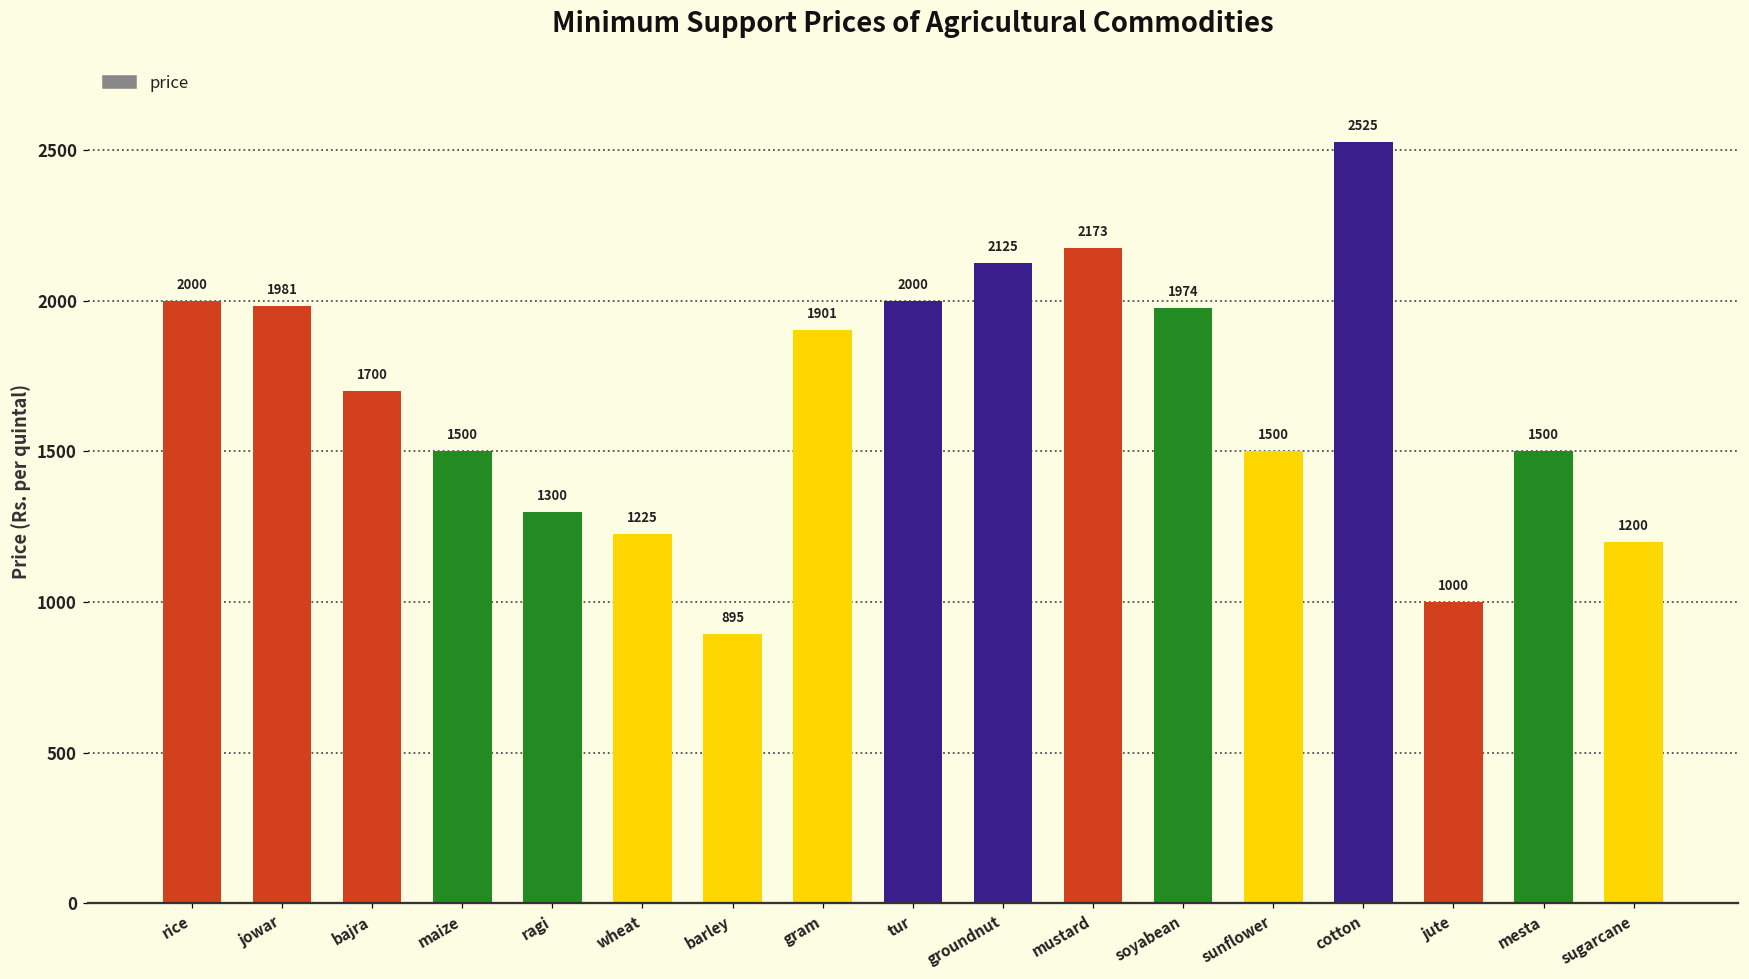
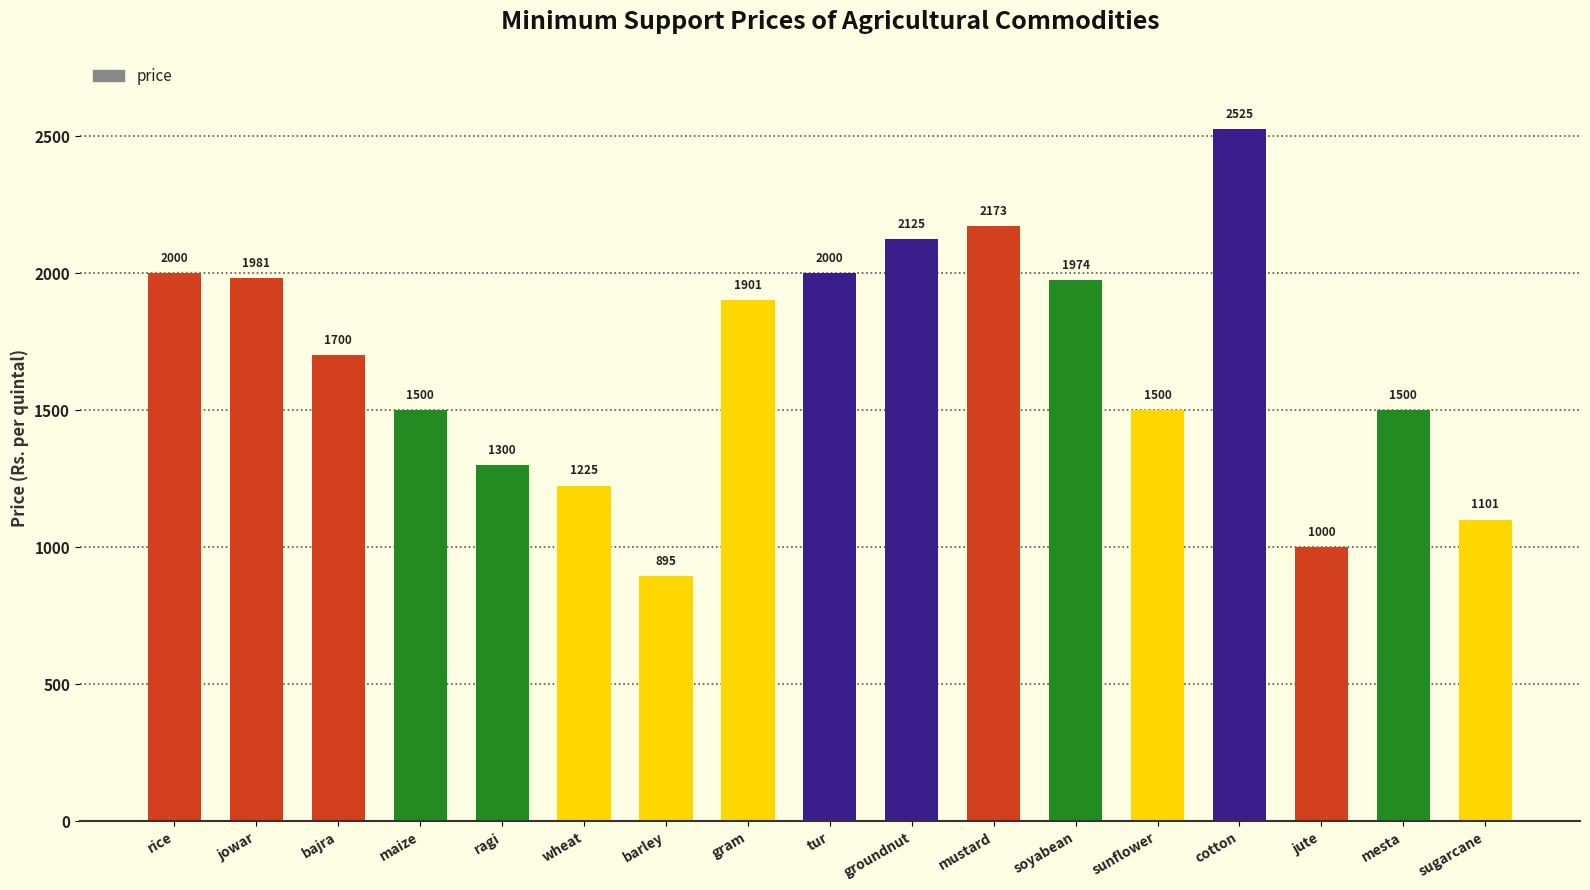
sugarcane: 1200 -> 1101
